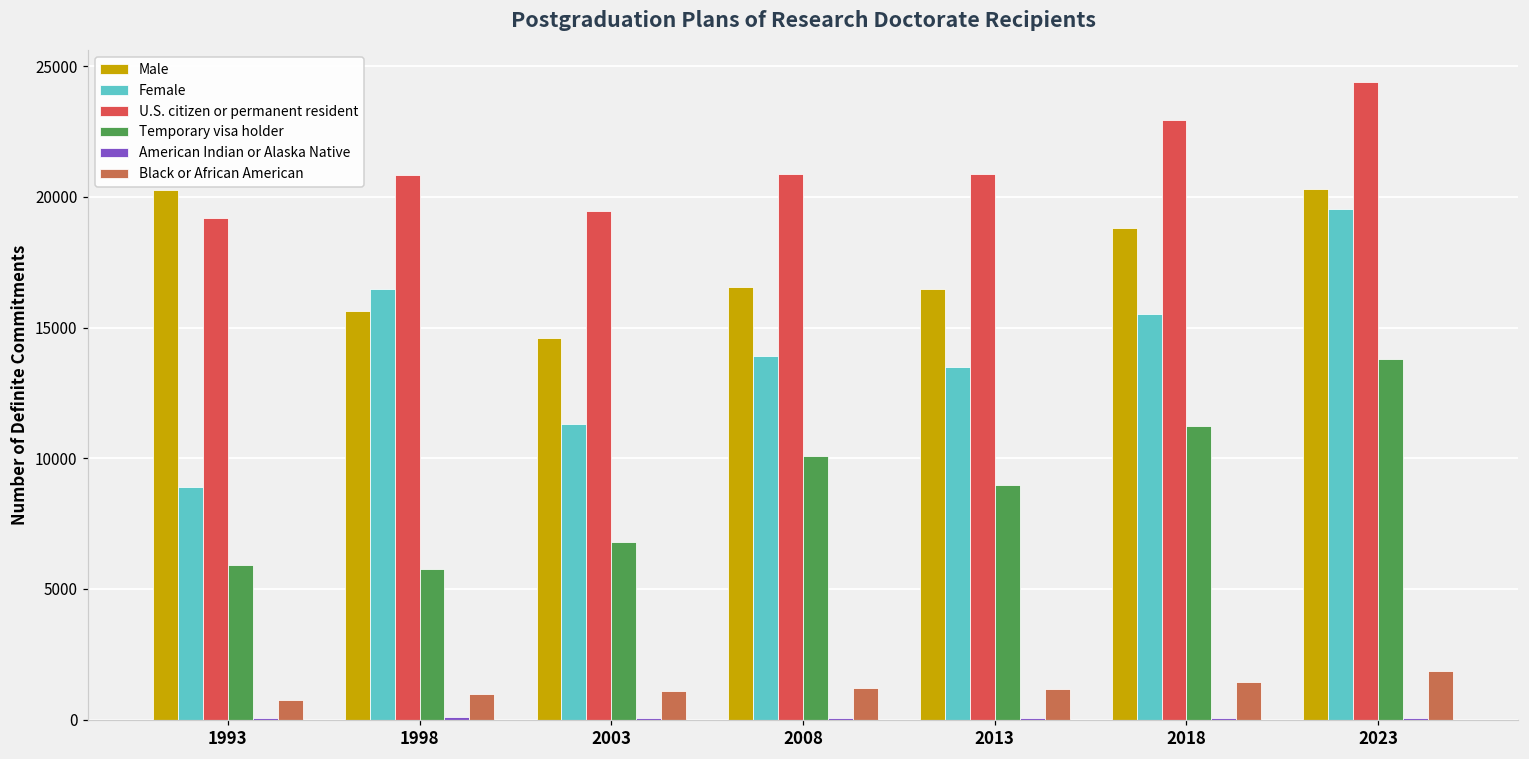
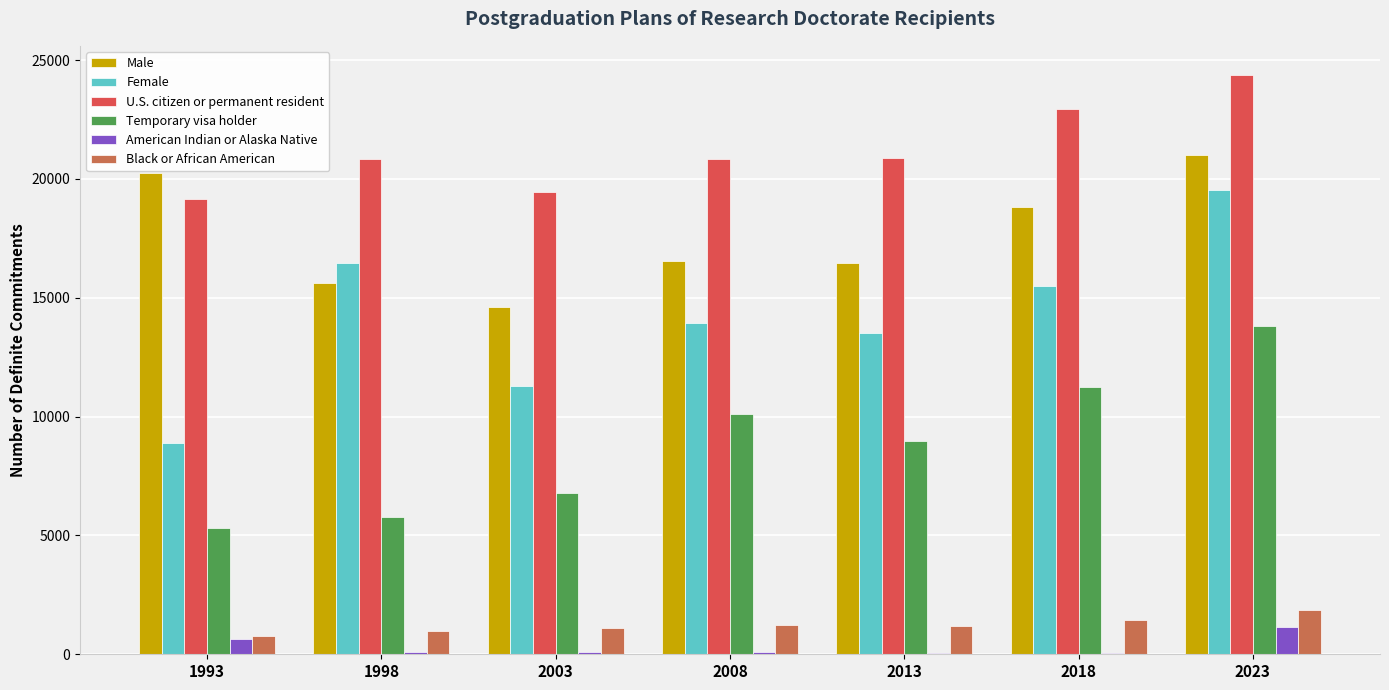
Temporary visa holder, 1993: 5900 -> 5300
American Indian or Alaska Native, 1993: 100 -> 600
Male, 2023: 20300 -> 21000
American Indian or Alaska Native, 2023: 100 -> 1200
